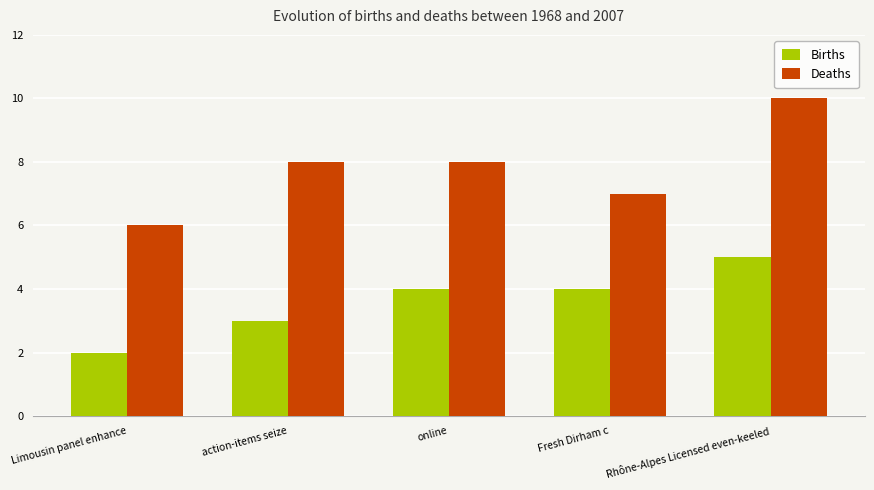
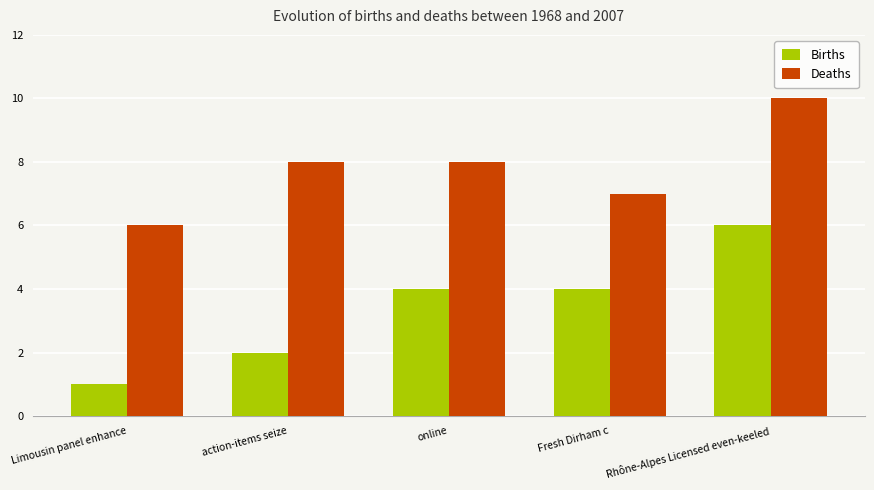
Births, Limousin panel enhance: 2 -> 1
Births, action-items seize: 3 -> 2
Births, Rhône-Alpes Licensed even-keeled: 5 -> 6
